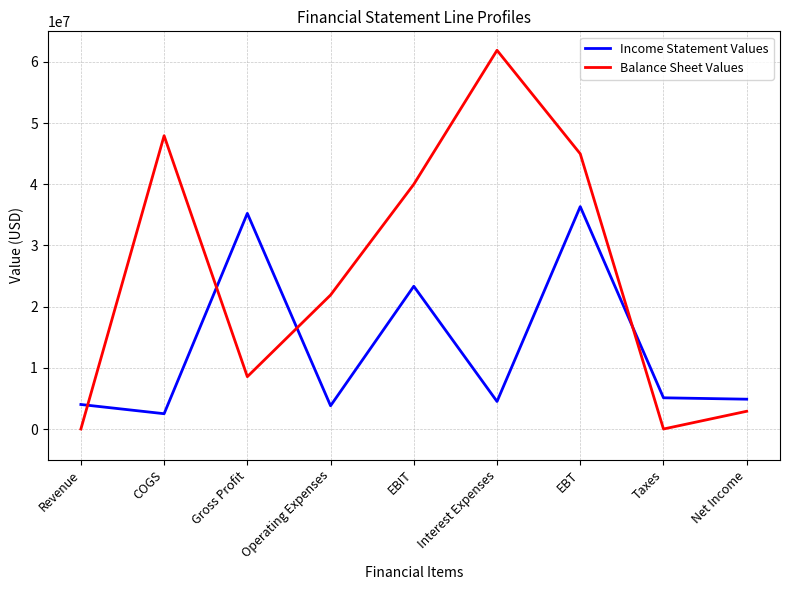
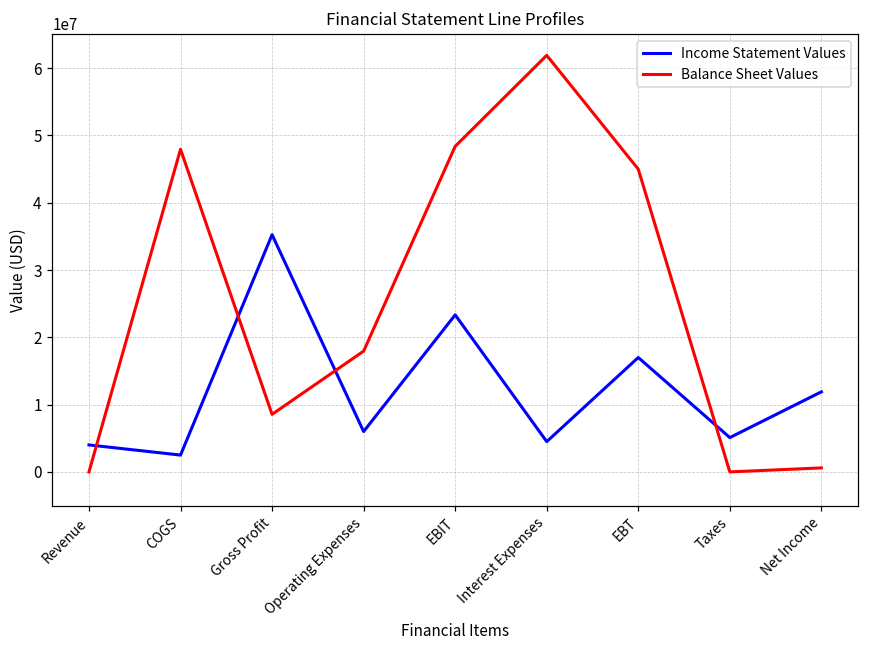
Income Statement Values, Operating Expenses: 4000000 -> 6000000
Balance Sheet Values, Operating Expenses: 22000000 -> 18000000
Balance Sheet Values, EBIT: 40000000 -> 48000000
Income Statement Values, EBT: 36000000 -> 17000000
Income Statement Values, Net Income: 5000000 -> 12000000
Balance Sheet Values, Net Income: 3000000 -> 1000000
